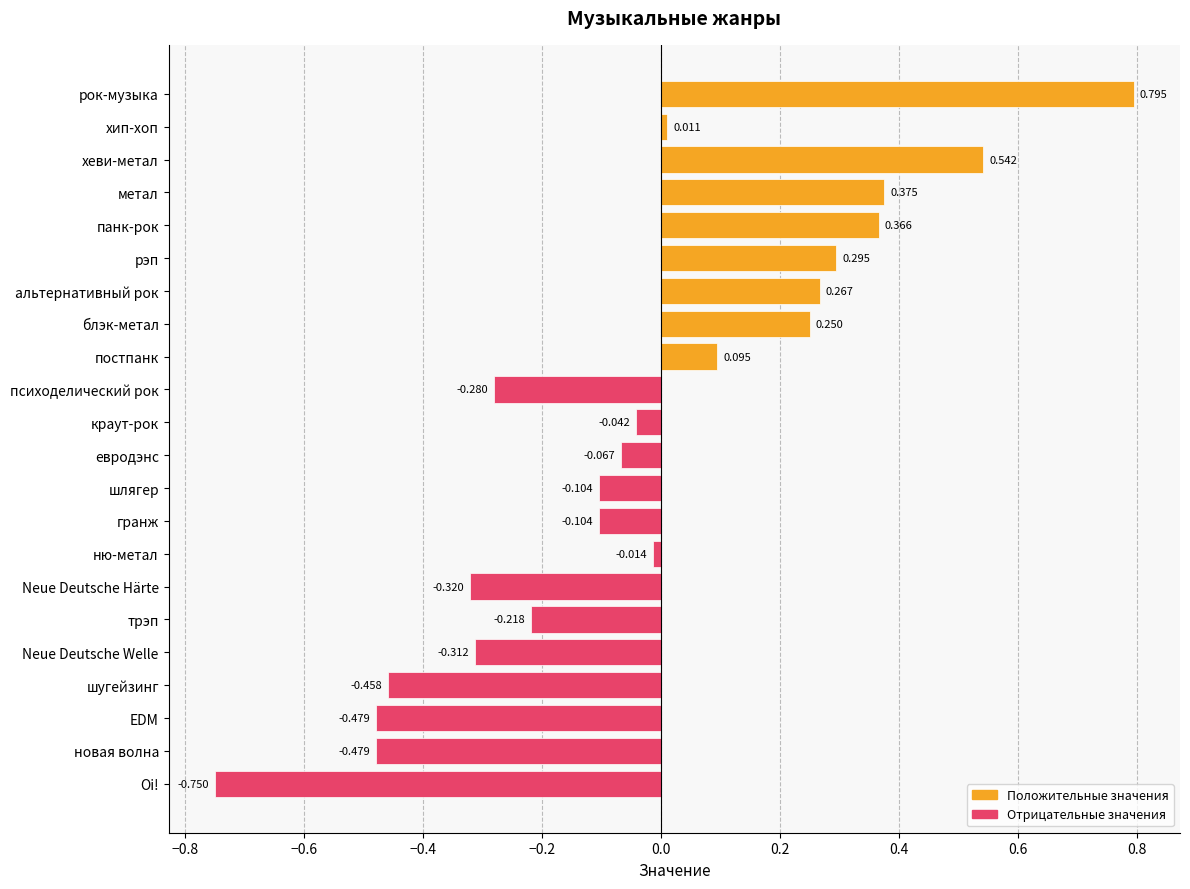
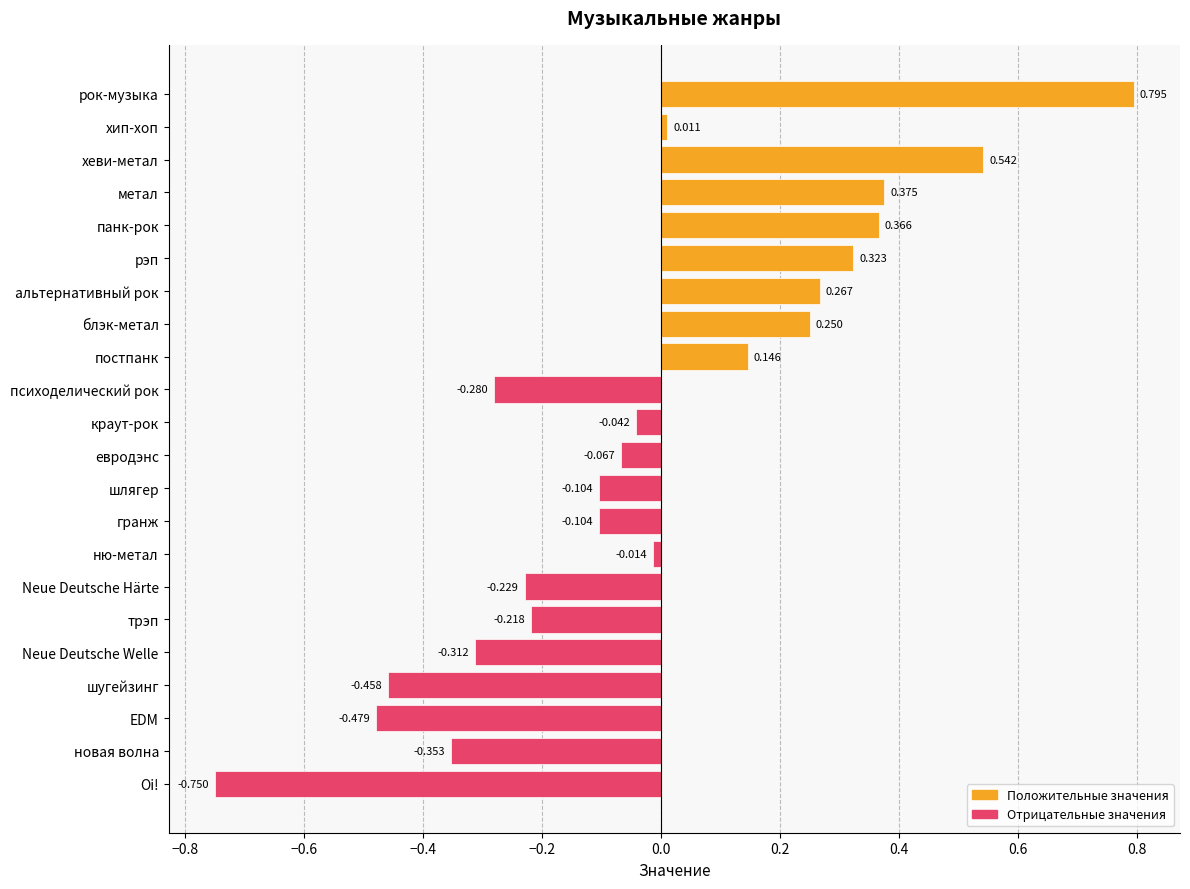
рэп: 0.295 -> 0.323
постпанк: 0.095 -> 0.146
Neue Deutsche Härte: -0.320 -> -0.229
новая волна: -0.479 -> -0.353
